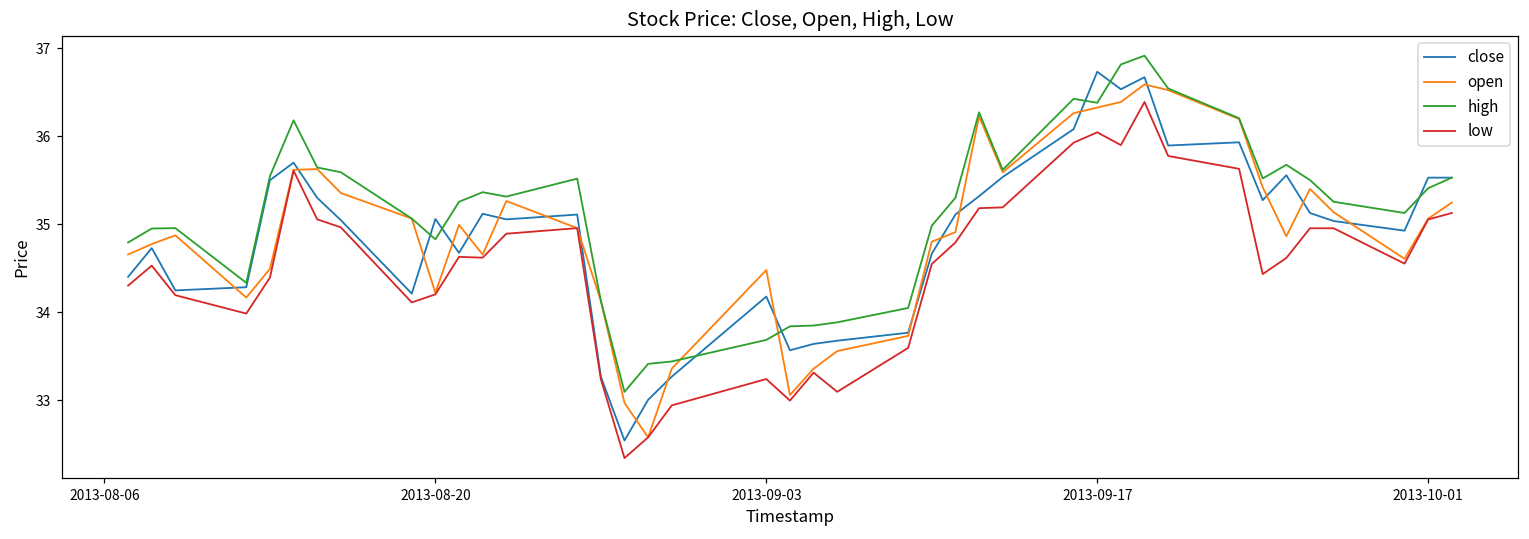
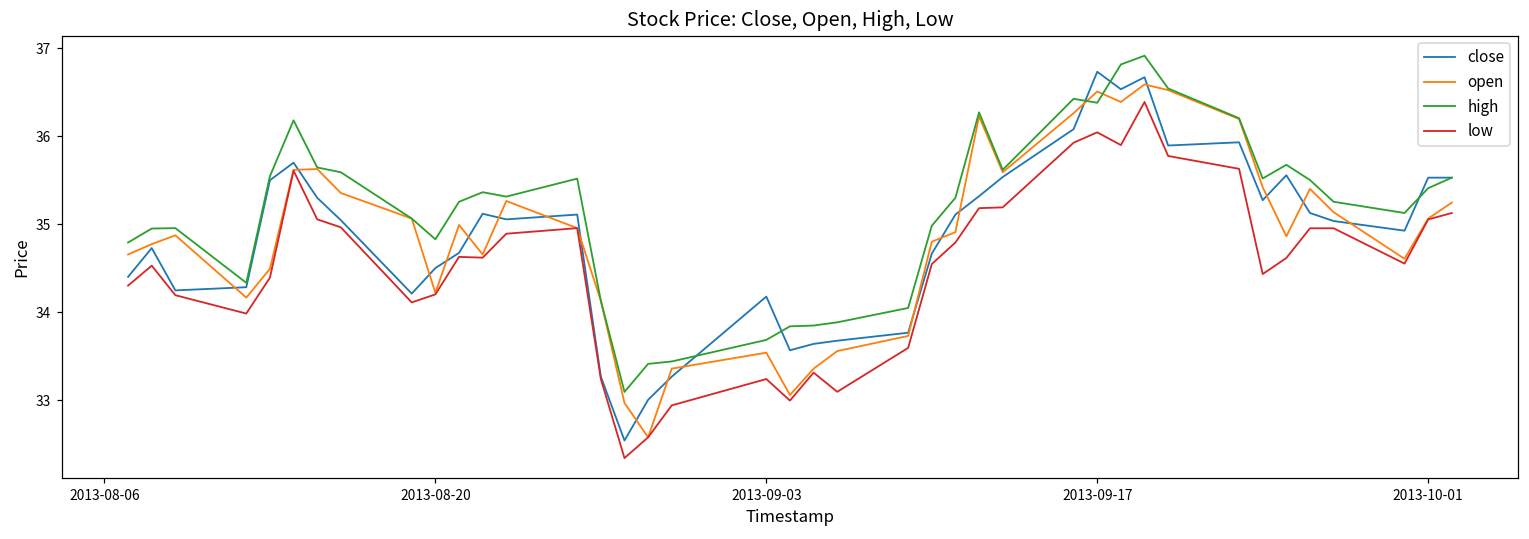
close, 2013-08-20: 35.1 -> 34.5
open, 2013-09-03: 34.5 -> 33.5
open, 2013-09-17: 36.3 -> 36.5
